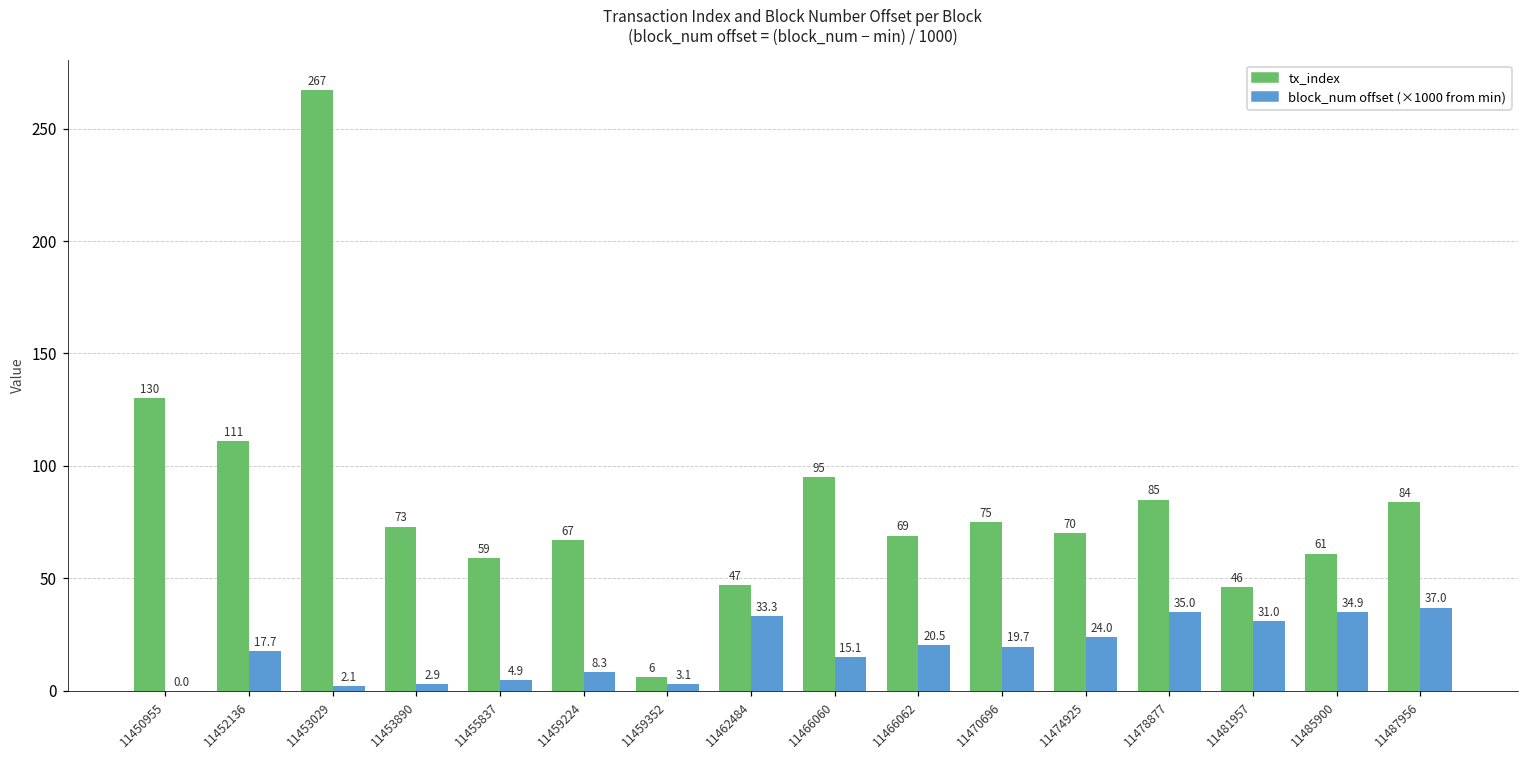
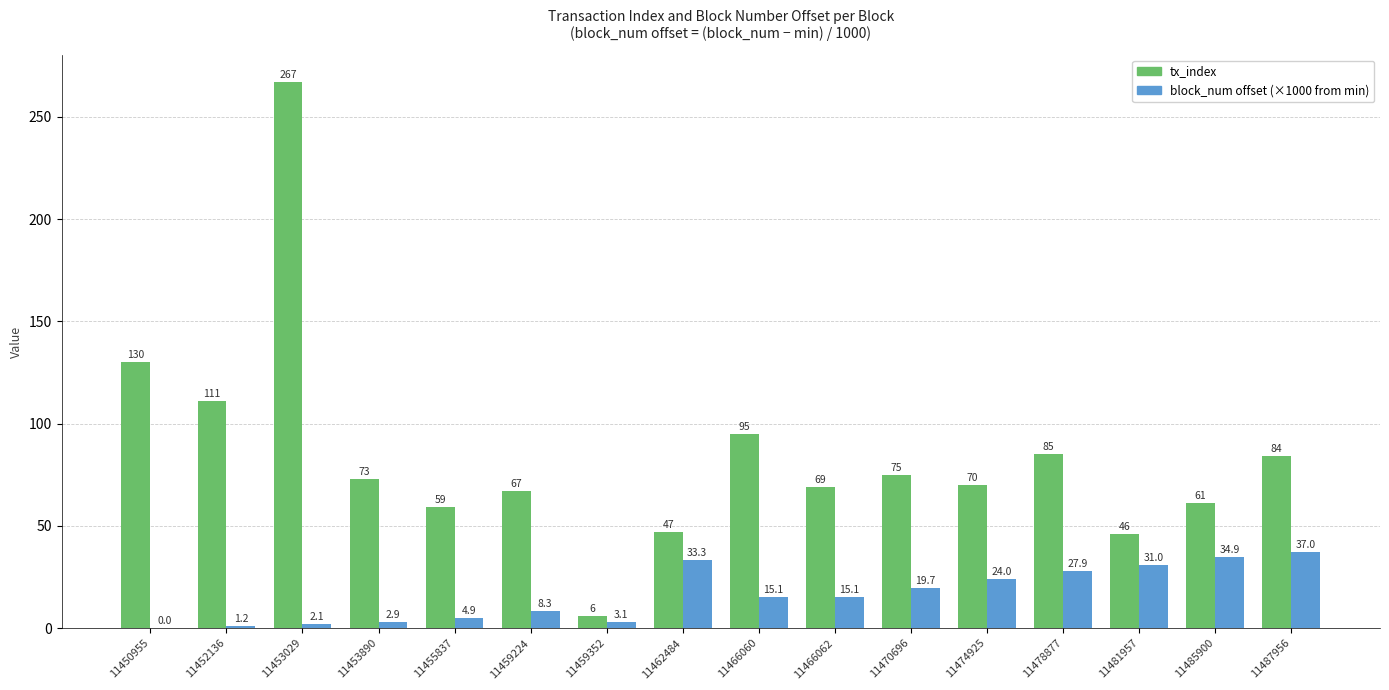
block_num offset (×1000 from min), 11452136: 17.7 -> 1.2
block_num offset (×1000 from min), 11466062: 20.5 -> 15.1
block_num offset (×1000 from min), 11478877: 35.0 -> 27.9
